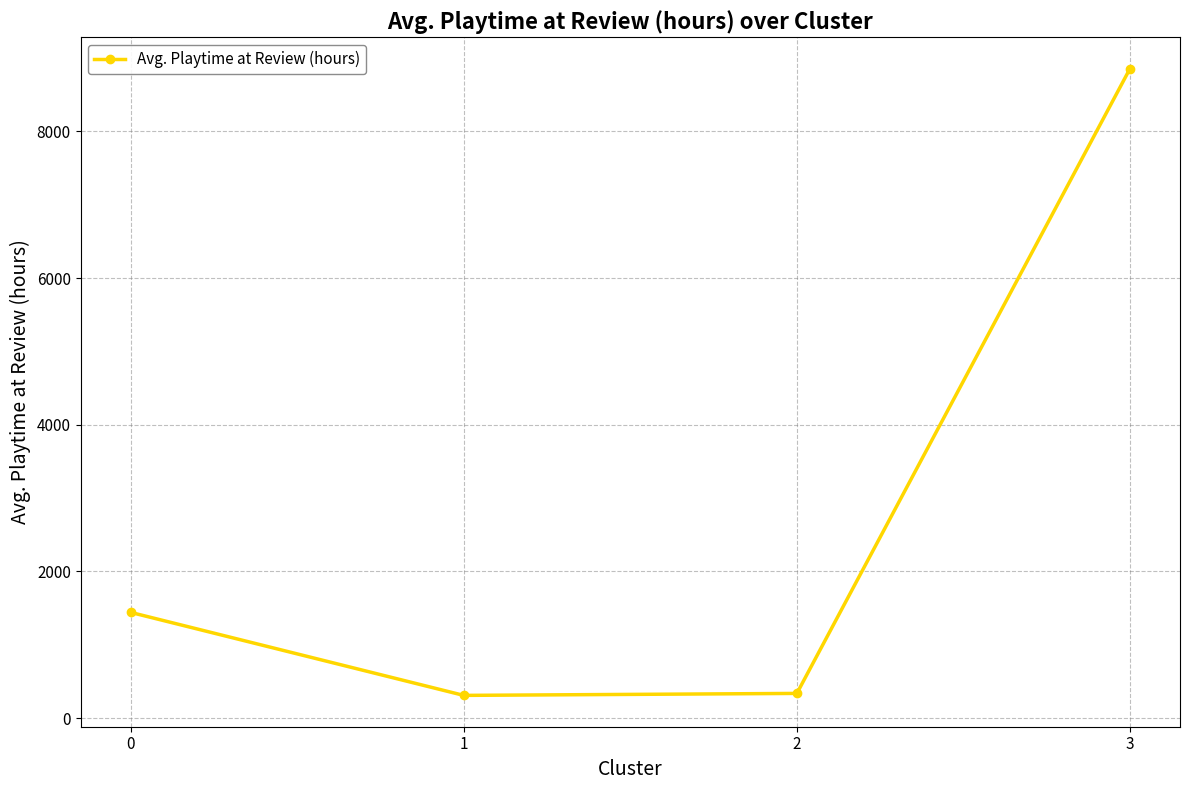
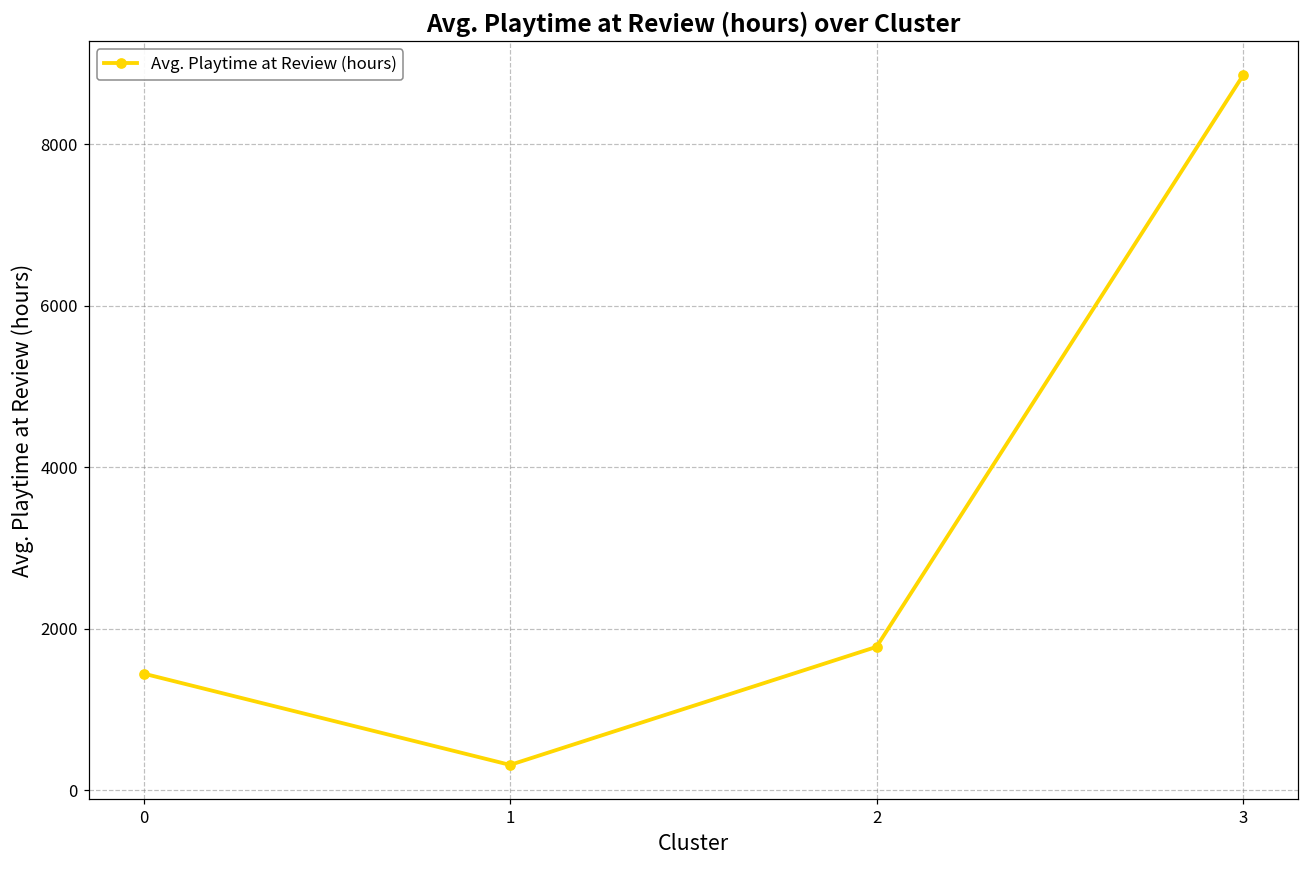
2: 300 -> 1800
